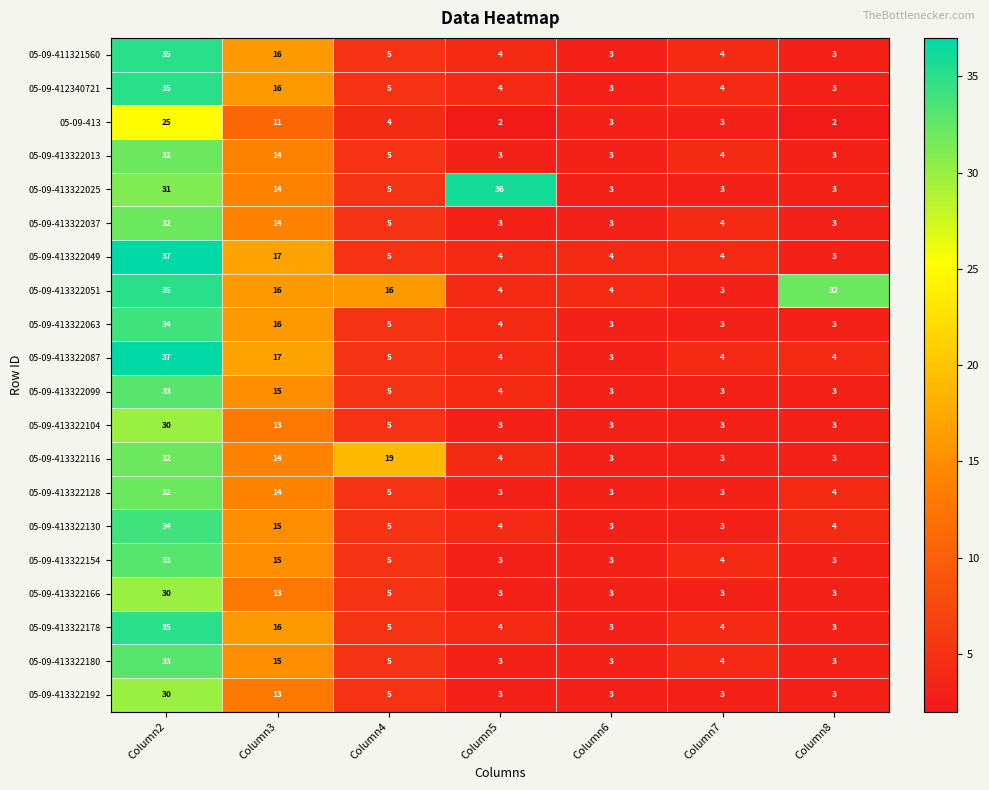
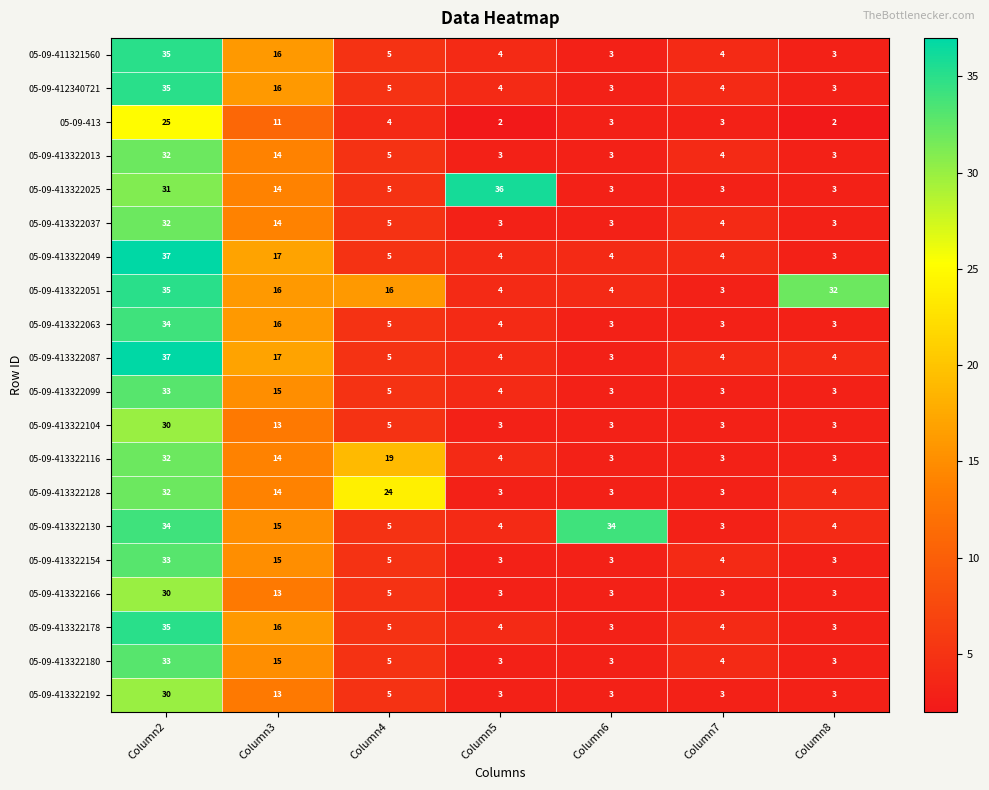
05-09-413322128, Column4: 5 -> 24
05-09-413322130, Column6: 3 -> 34
